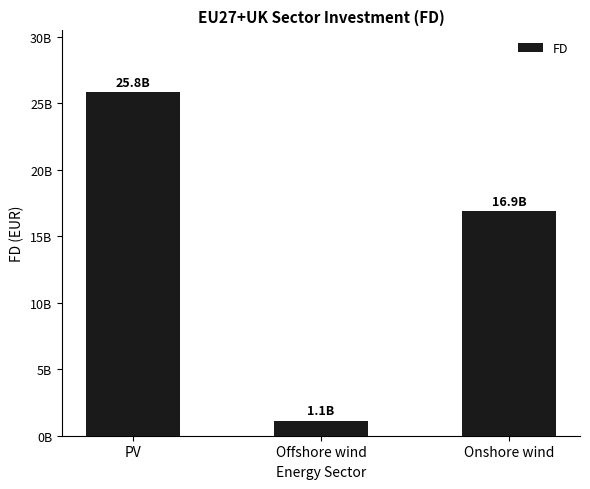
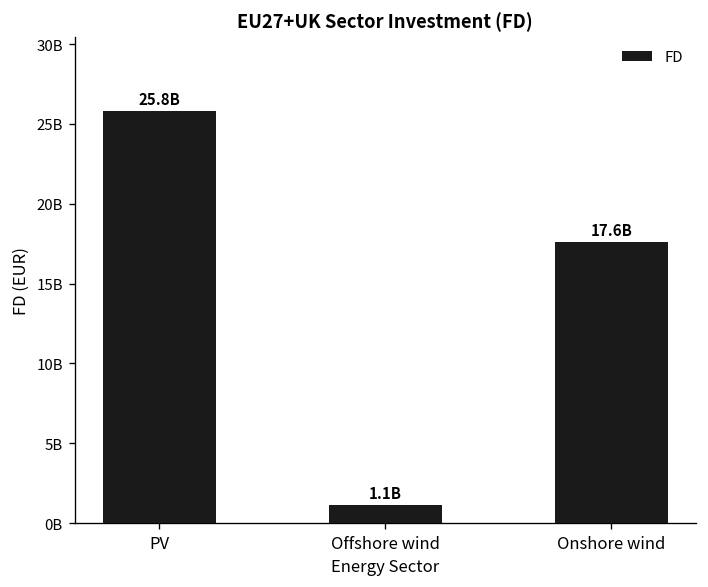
Onshore wind: 16.9B -> 17.6B
